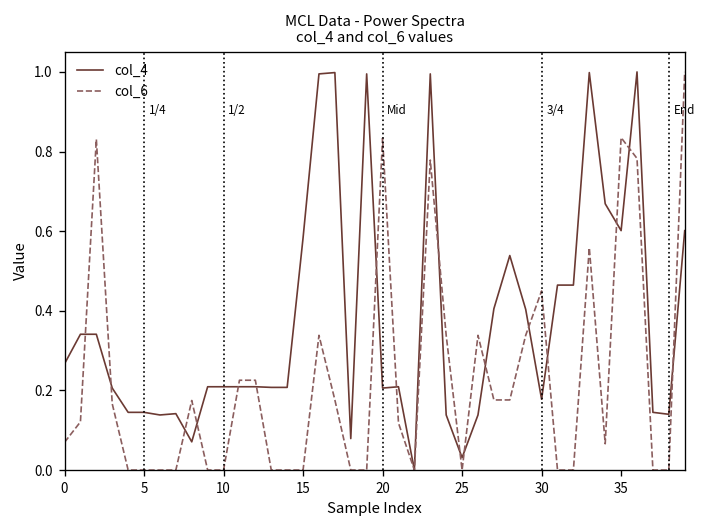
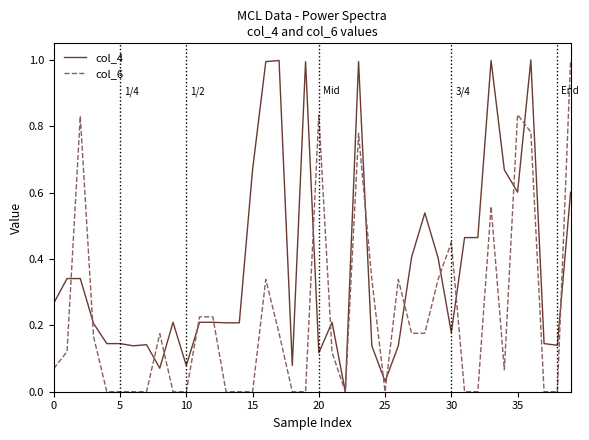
col_4, 10: 0.21 -> 0.08
col_4, 15: 0.58 -> 0.67
col_4, 20: 0.21 -> 0.12
